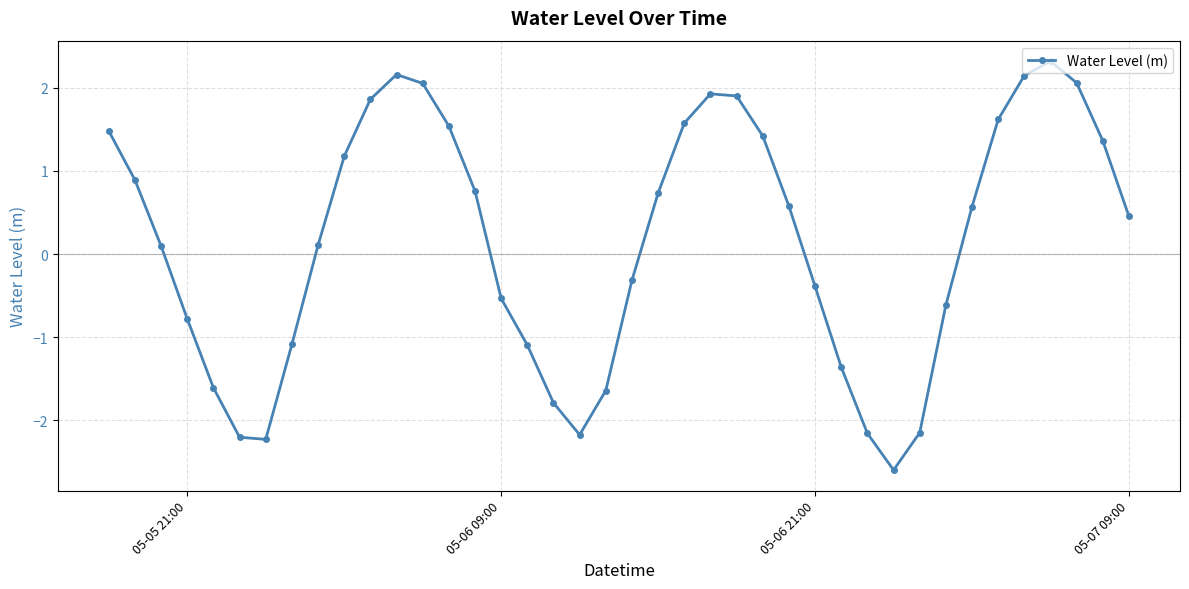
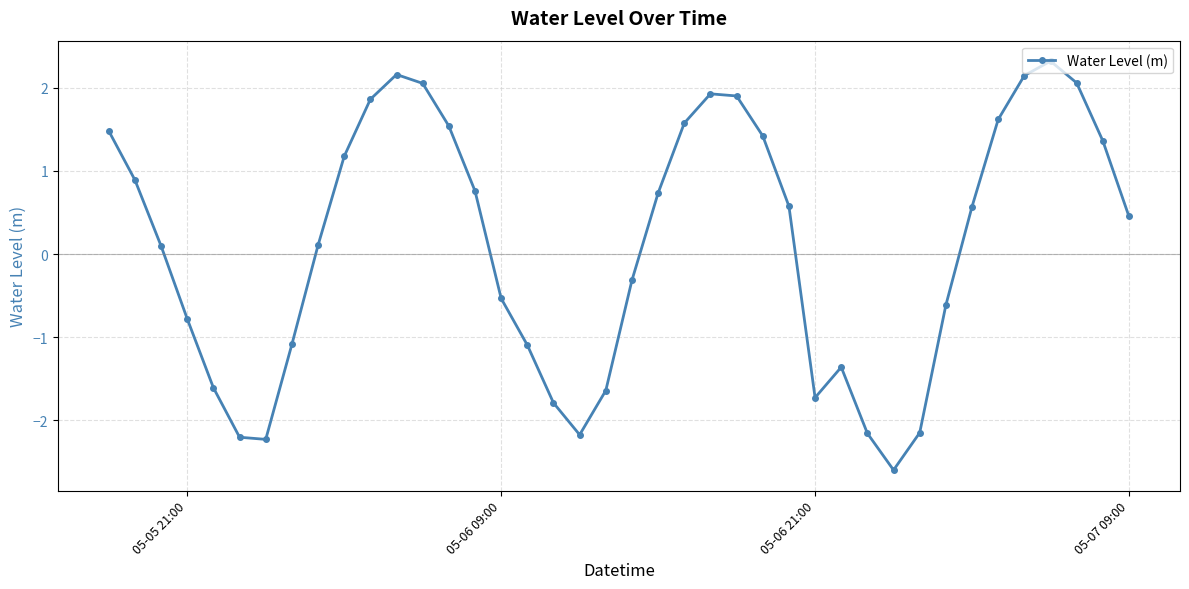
05-06 21:00: -0.4 -> -1.7
